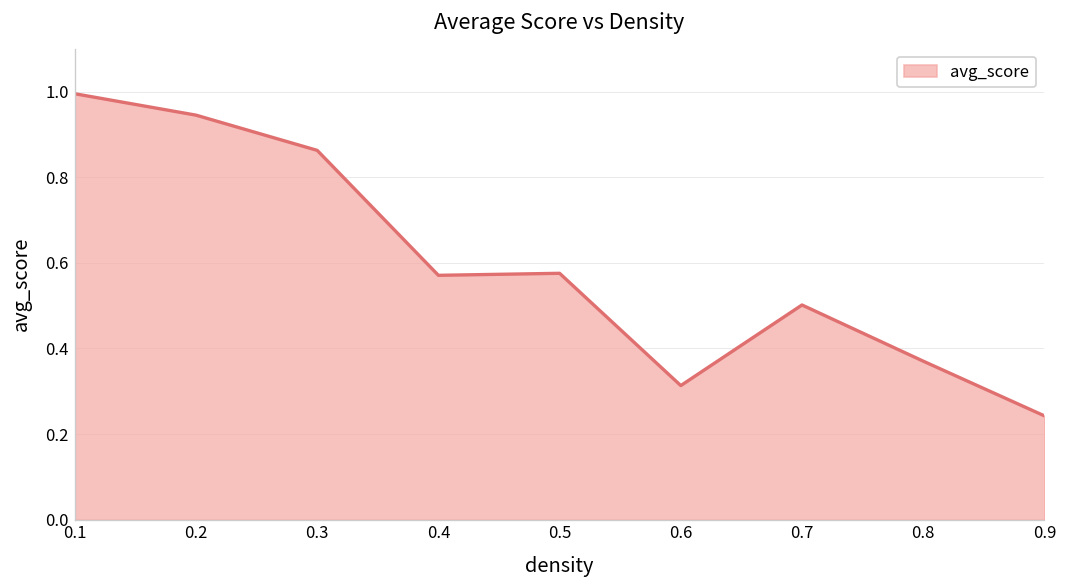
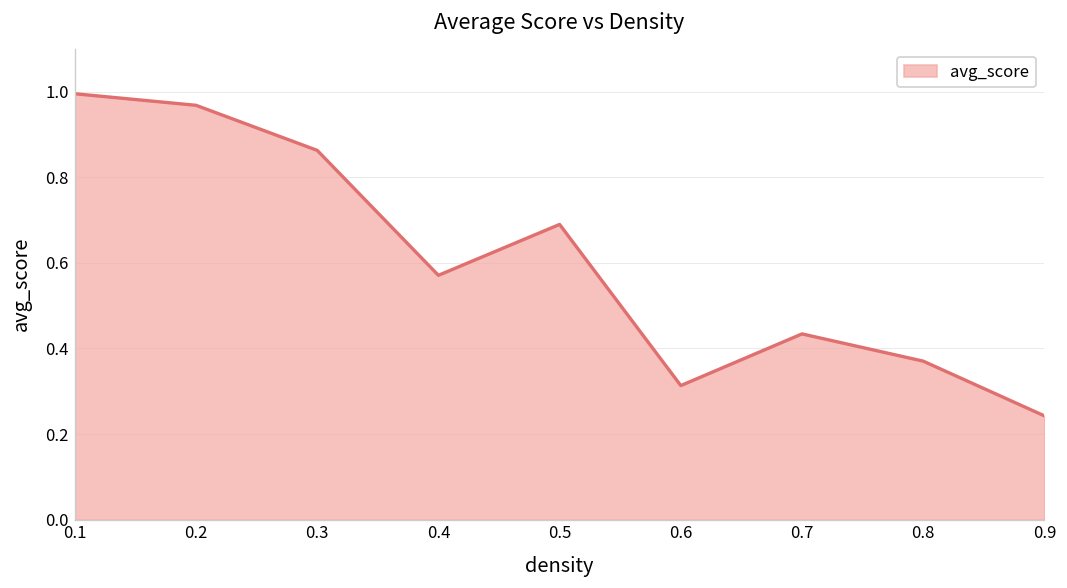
0.2: 0.95 -> 0.97
0.5: 0.58 -> 0.69
0.7: 0.50 -> 0.43
